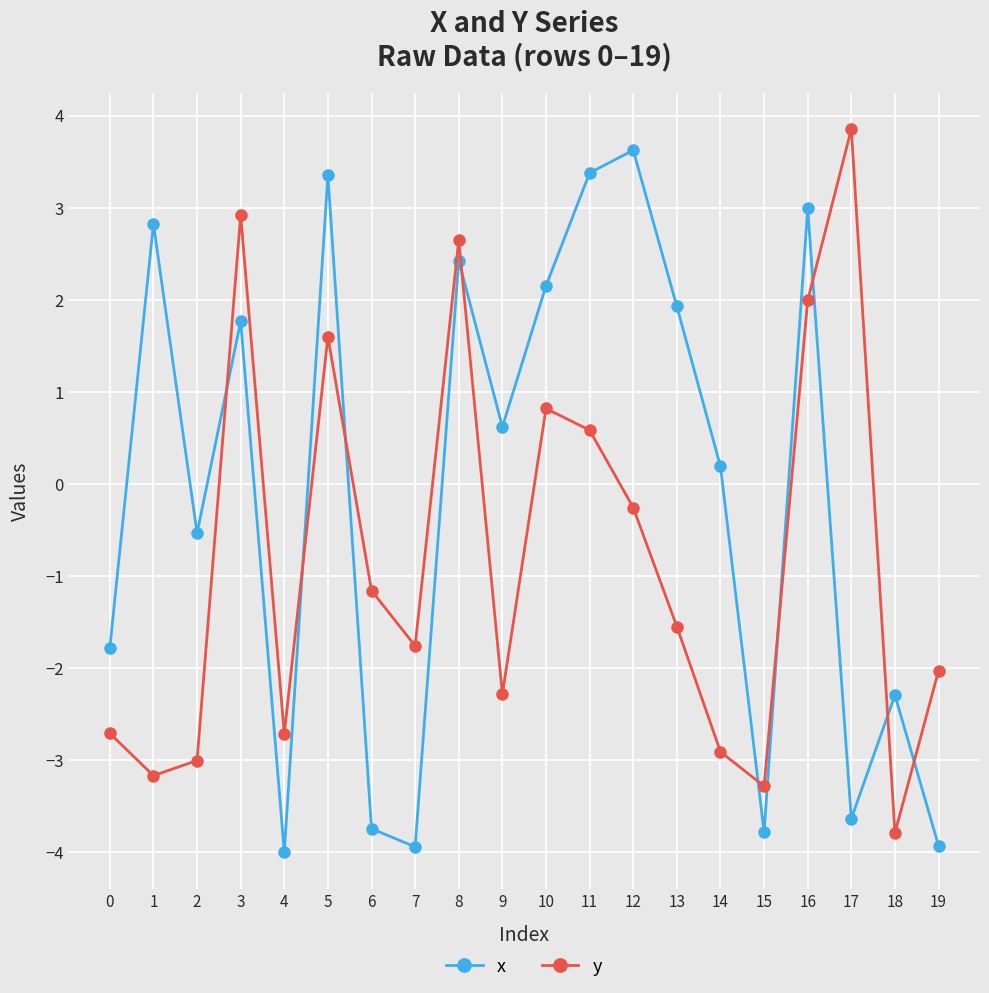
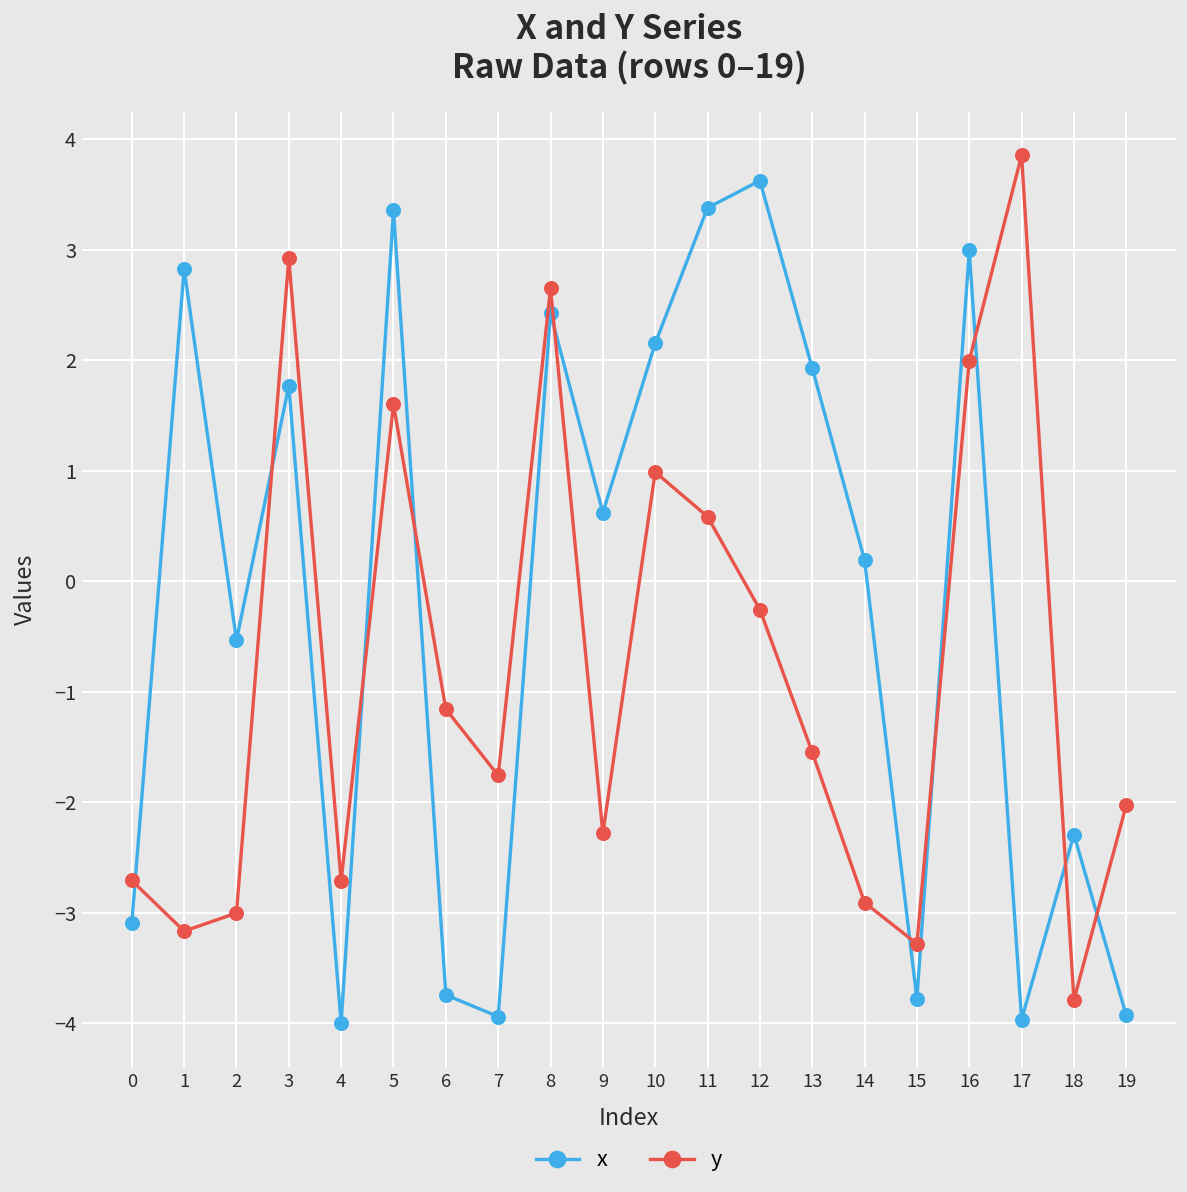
x, 0: -1.8 -> -3.1
y, 10: 0.8 -> 1.0
x, 17: -3.6 -> -4.0
